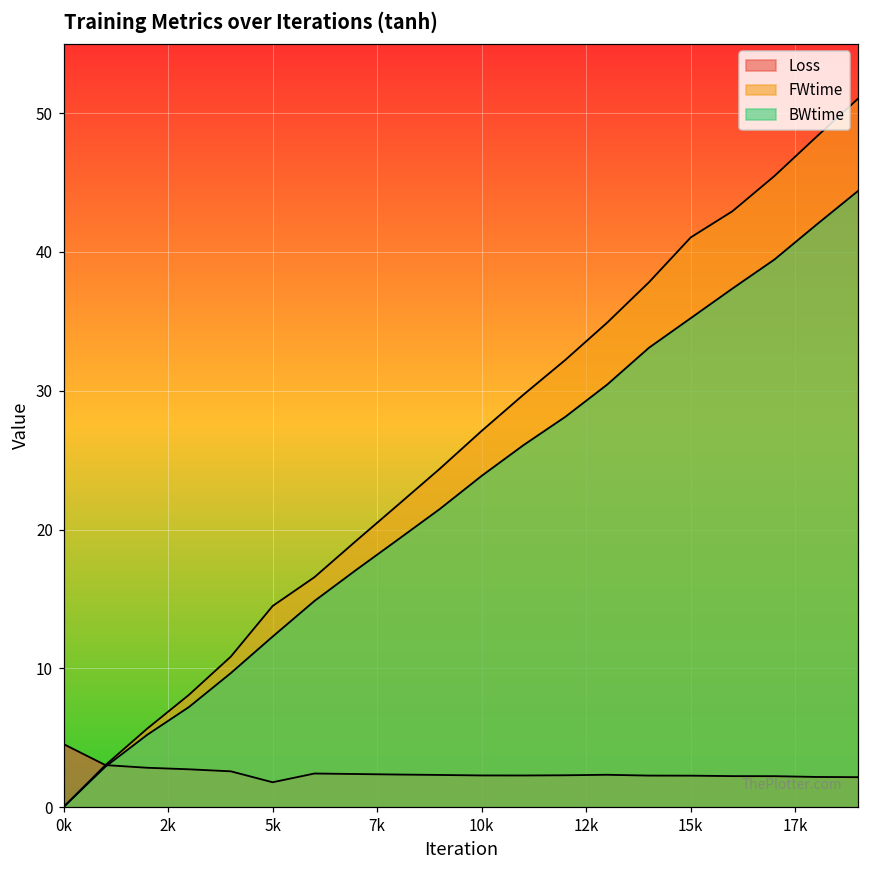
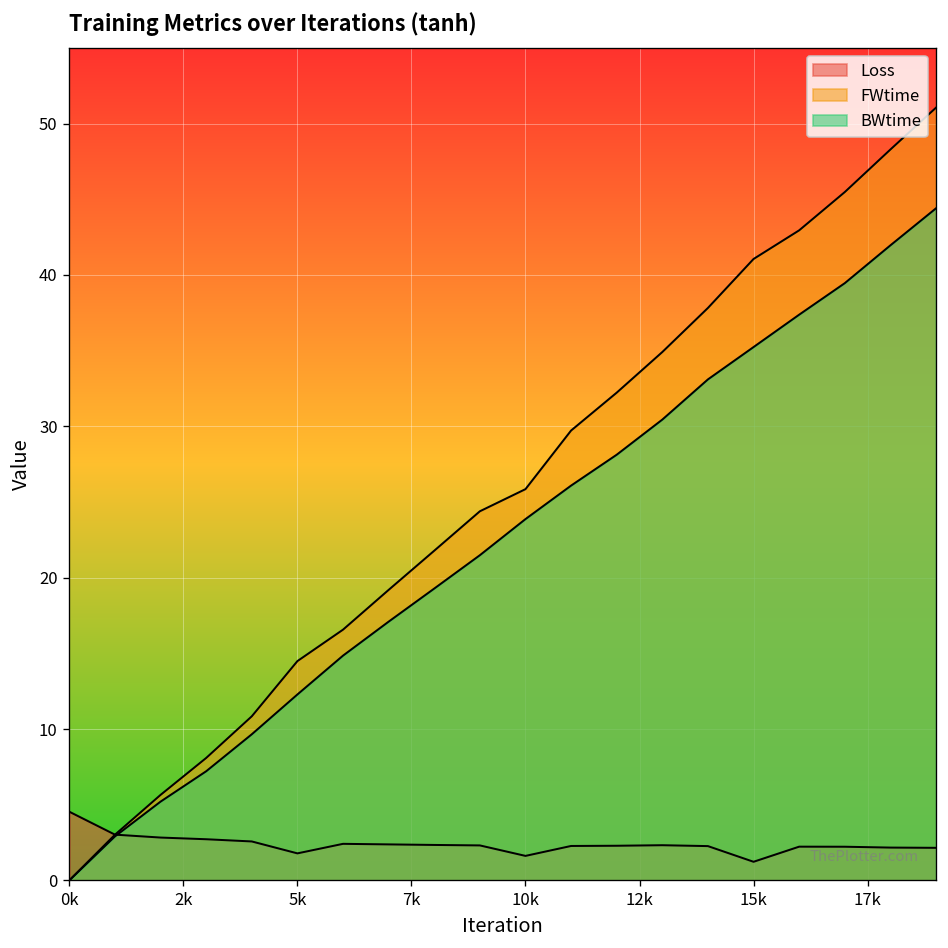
Loss, 10k: 2.3 -> 1.6
FWtime, 10k: 27.1 -> 25.8
Loss, 15k: 2.3 -> 1.2
